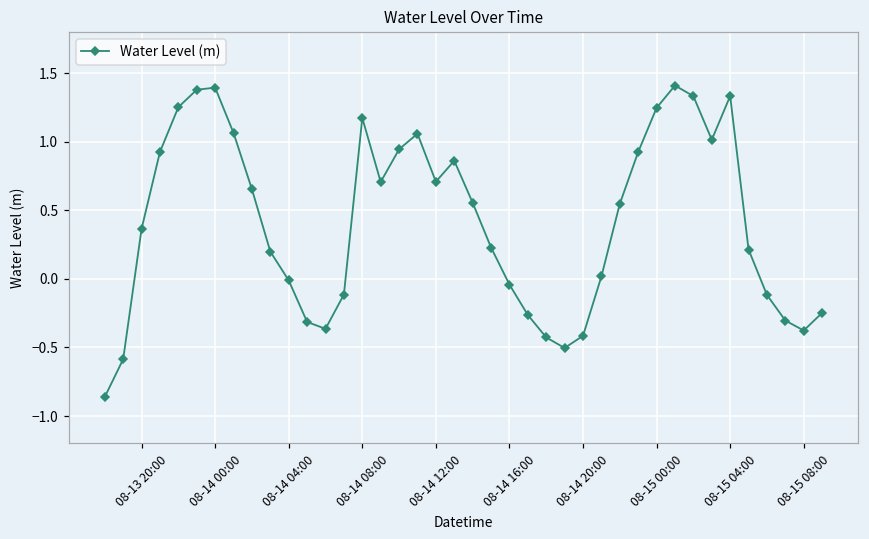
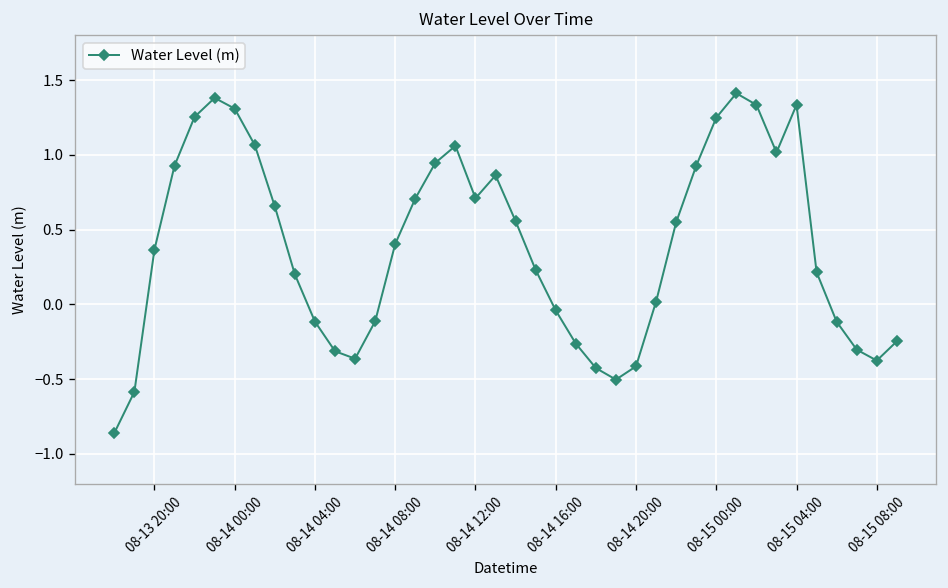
08-14 00:00: 1.40 -> 1.31
08-14 04:00: -0.01 -> -0.12
08-14 08:00: 1.17 -> 0.40
